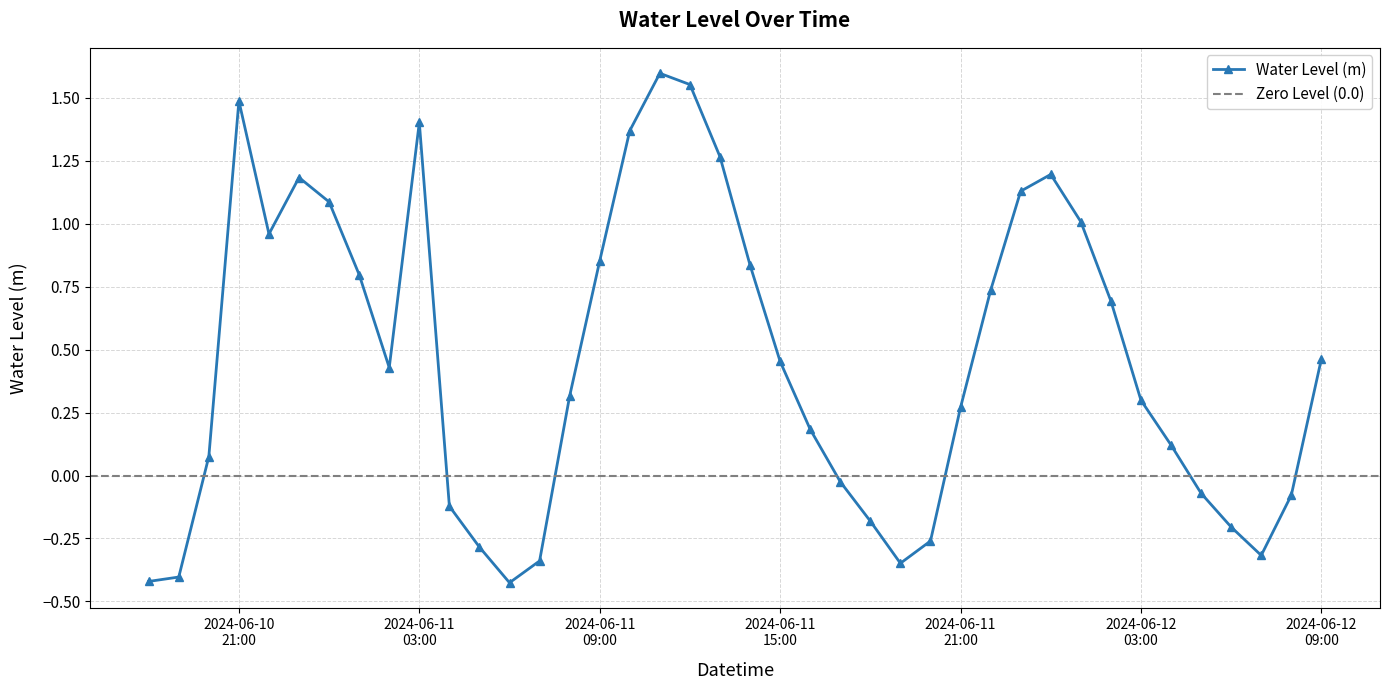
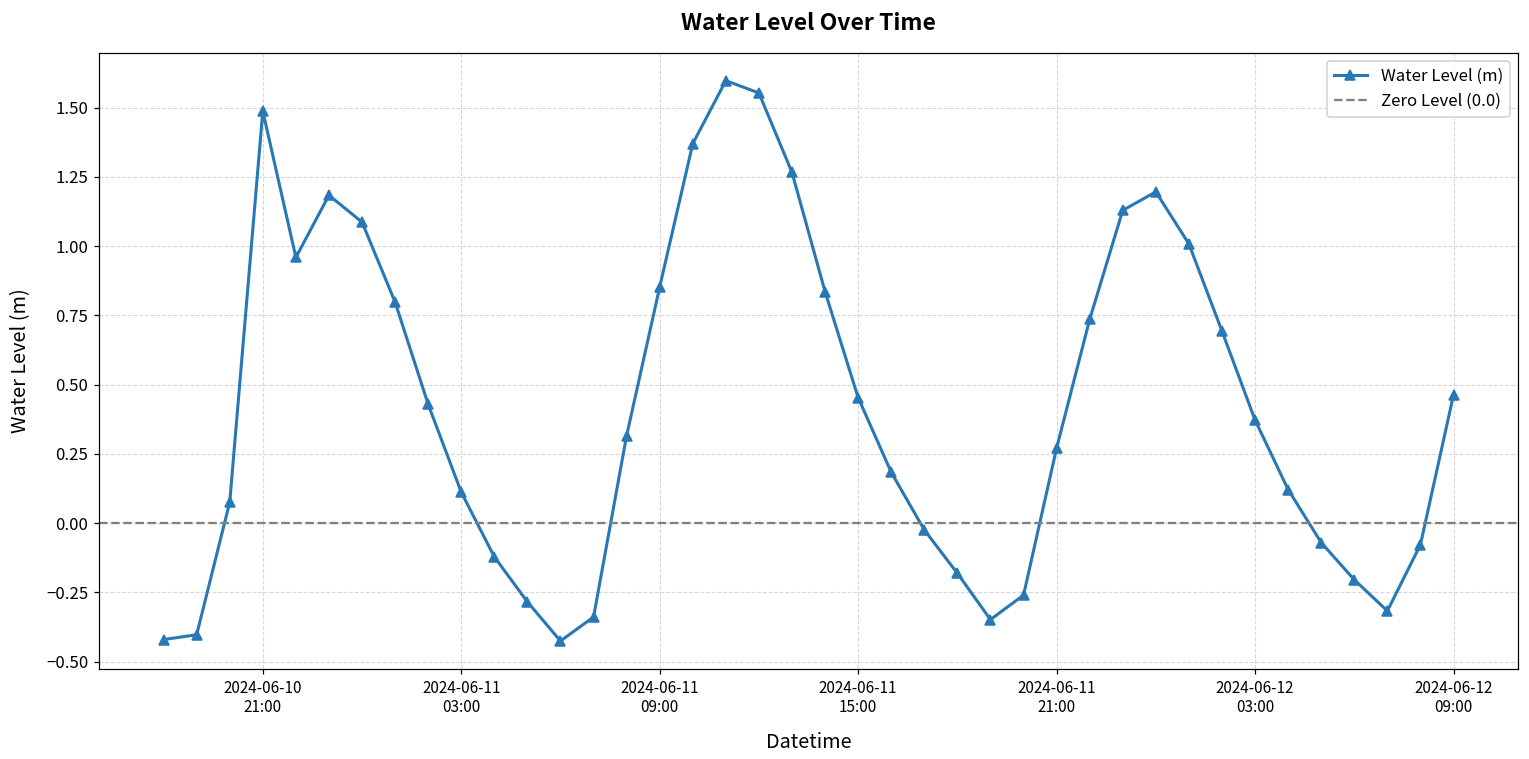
2024-06-11 03:00: 1.40 -> 0.11
2024-06-12 03:00: 0.30 -> 0.37
